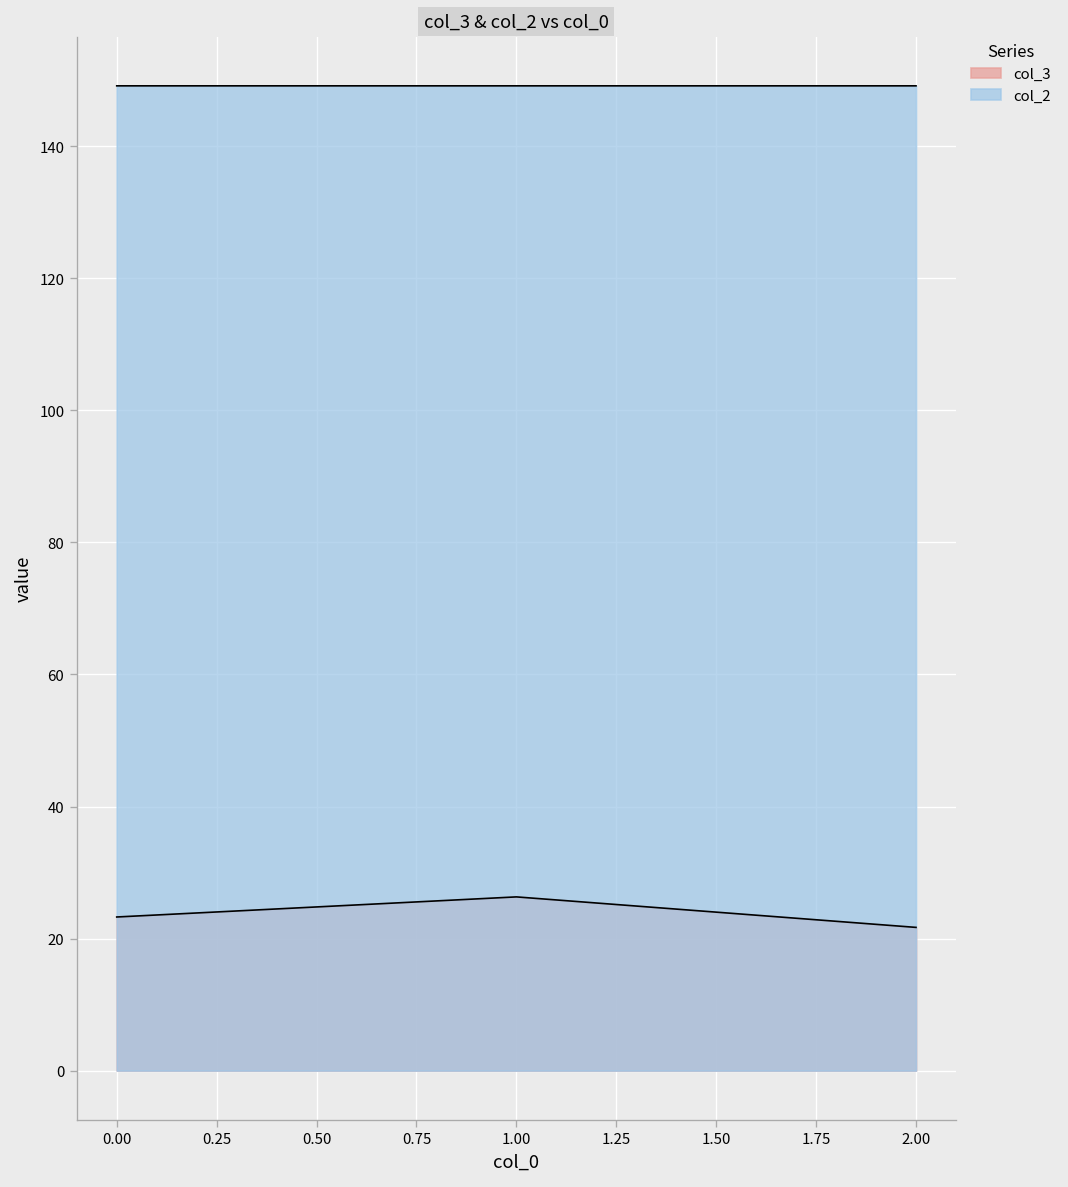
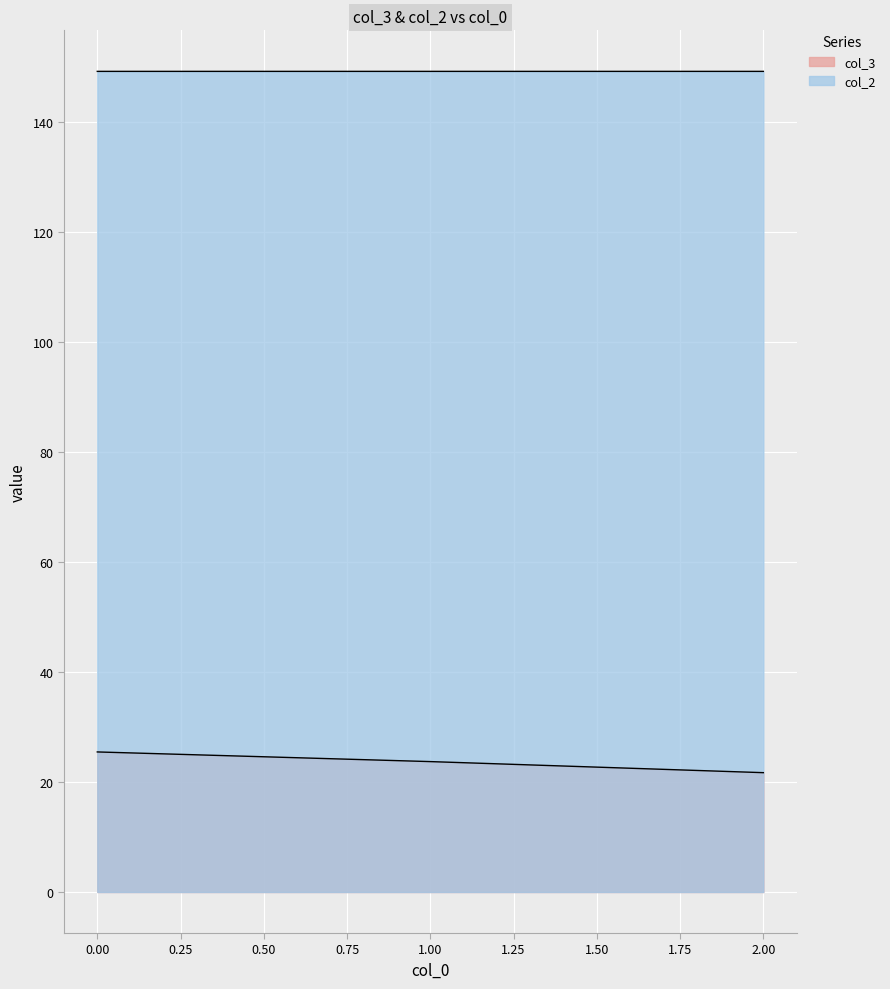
col_3, 0.00: 23 -> 25
col_3, 1.00: 26 -> 24
